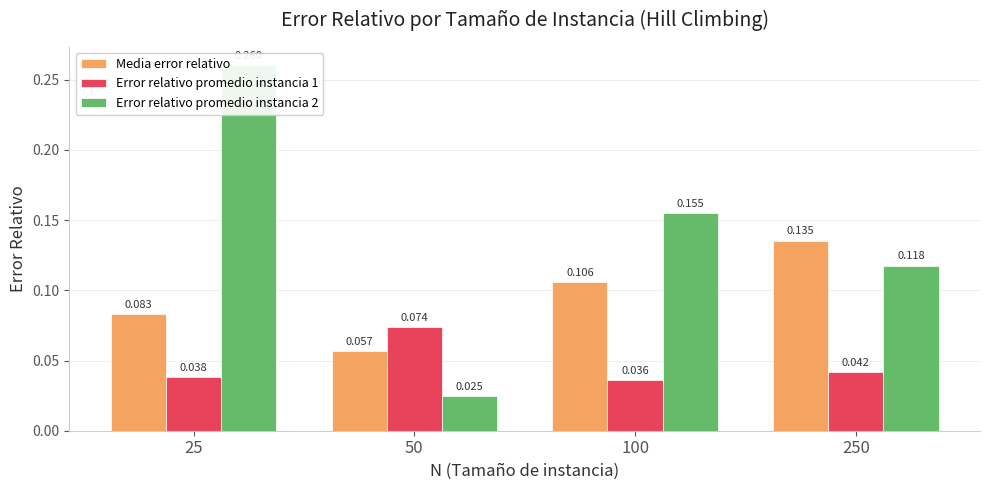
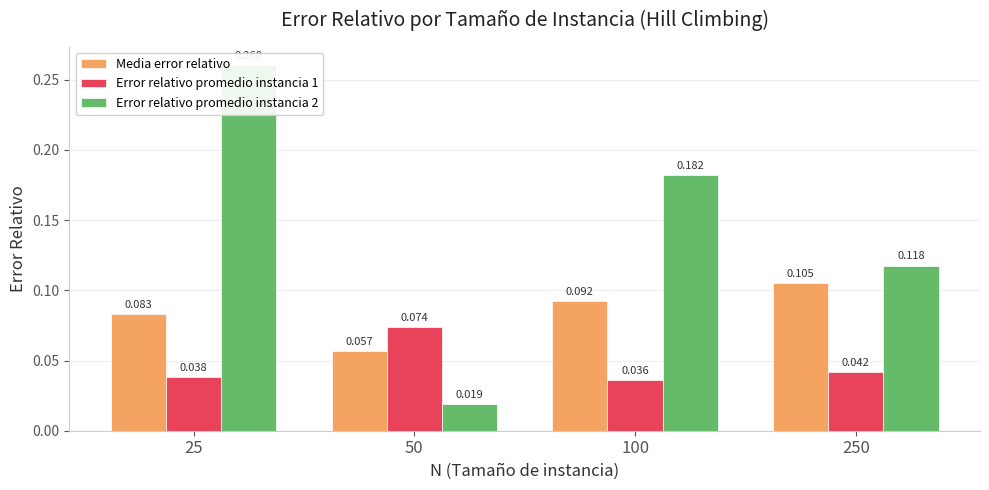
Error relativo promedio instancia 2, 50: 0.025 -> 0.019
Media error relativo, 100: 0.106 -> 0.092
Error relativo promedio instancia 2, 100: 0.155 -> 0.182
Media error relativo, 250: 0.135 -> 0.105
